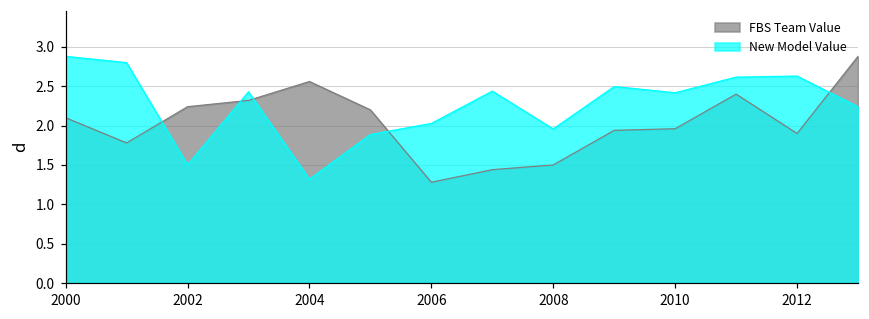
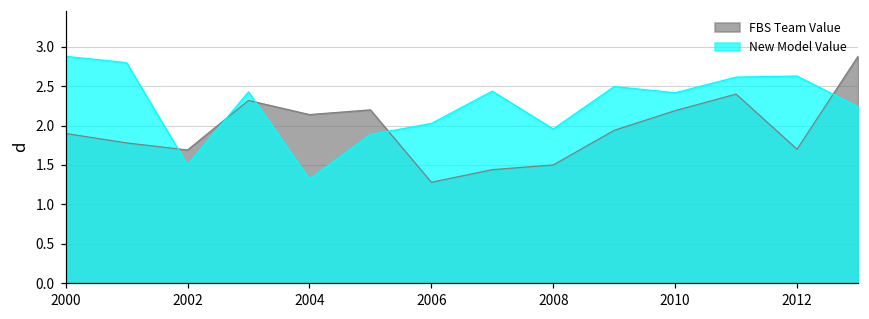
FBS Team Value, 2000: 2.1 -> 1.9
FBS Team Value, 2002: 2.2 -> 1.7
FBS Team Value, 2004: 2.6 -> 2.1
FBS Team Value, 2010: 2.0 -> 2.2
FBS Team Value, 2012: 1.9 -> 1.7
